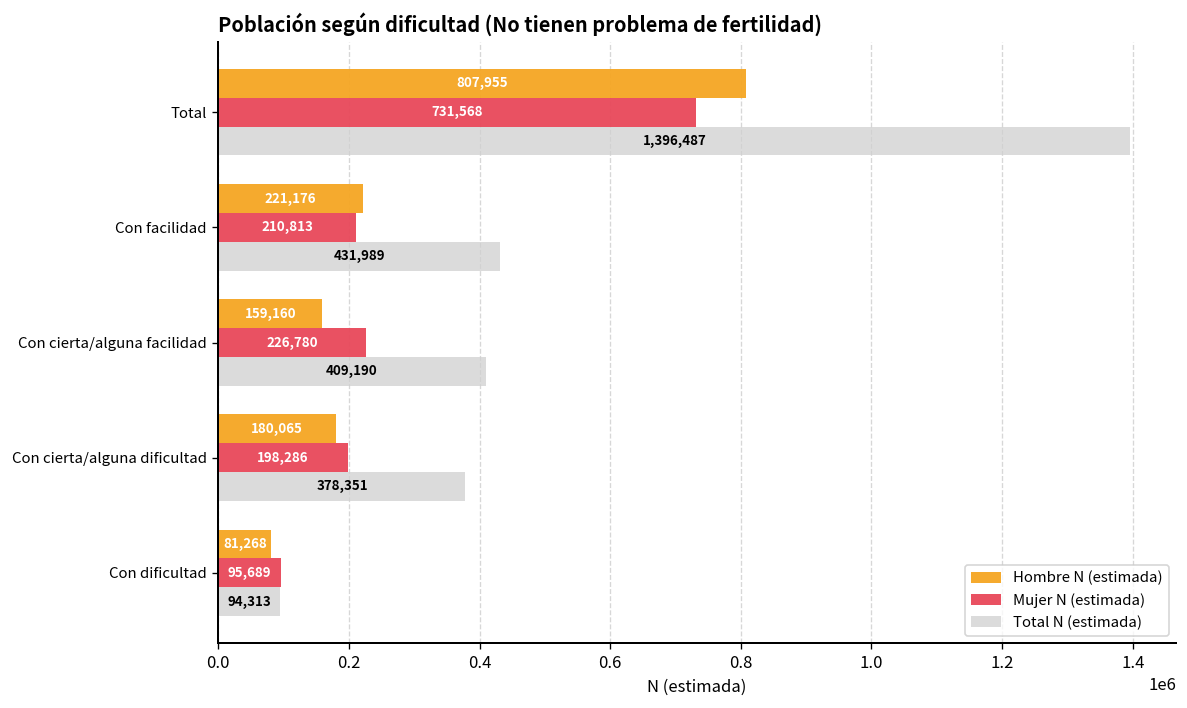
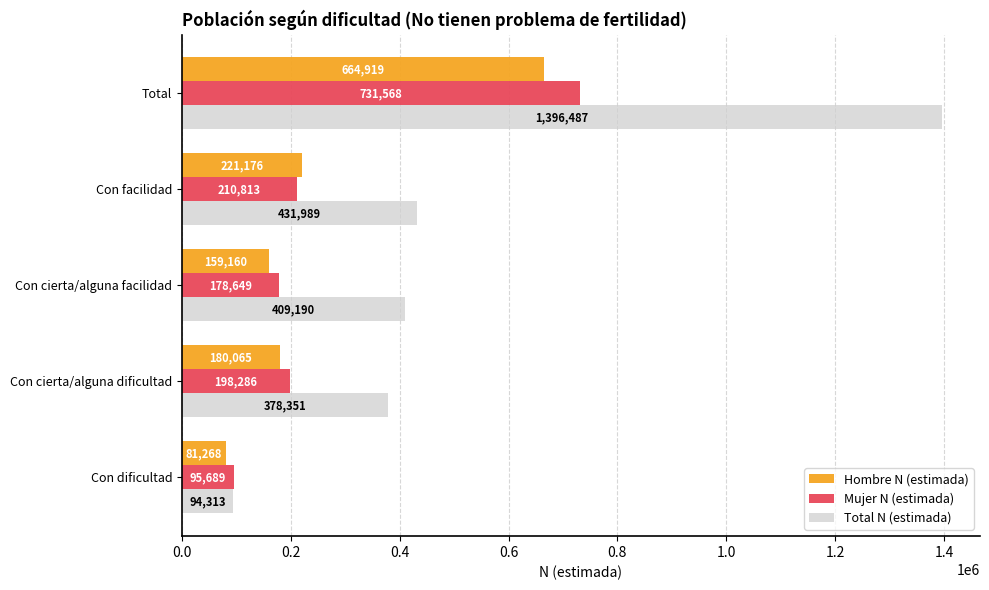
Hombre N (estimada), Total: 807,955 -> 664,919
Mujer N (estimada), Con cierta/alguna facilidad: 226,780 -> 178,649
